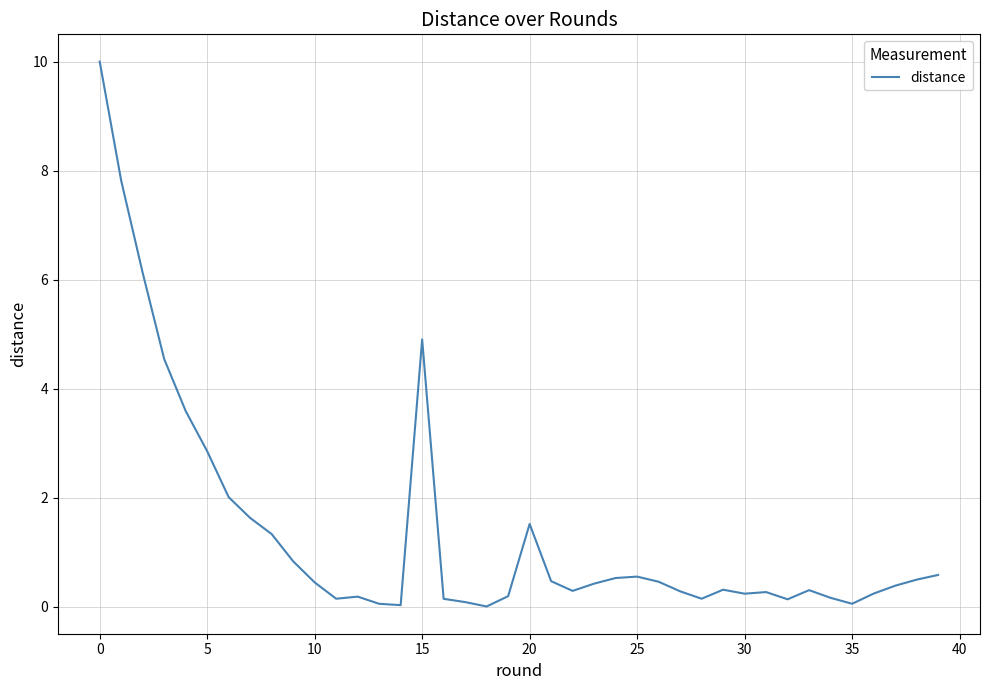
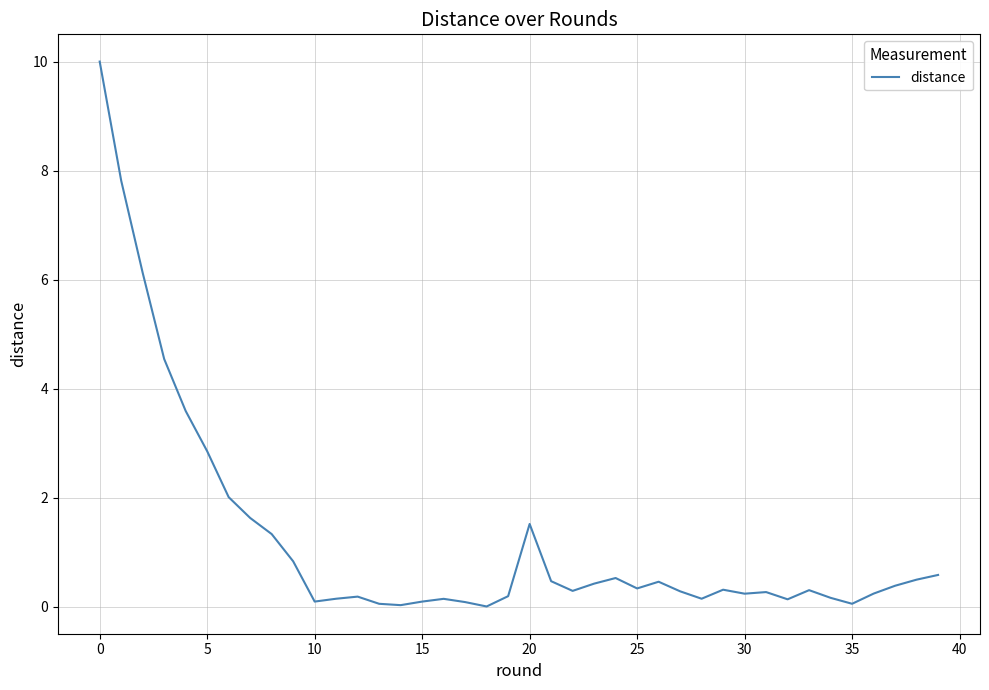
10: 0.4 -> 0.1
15: 4.9 -> 0.1
25: 0.6 -> 0.3
